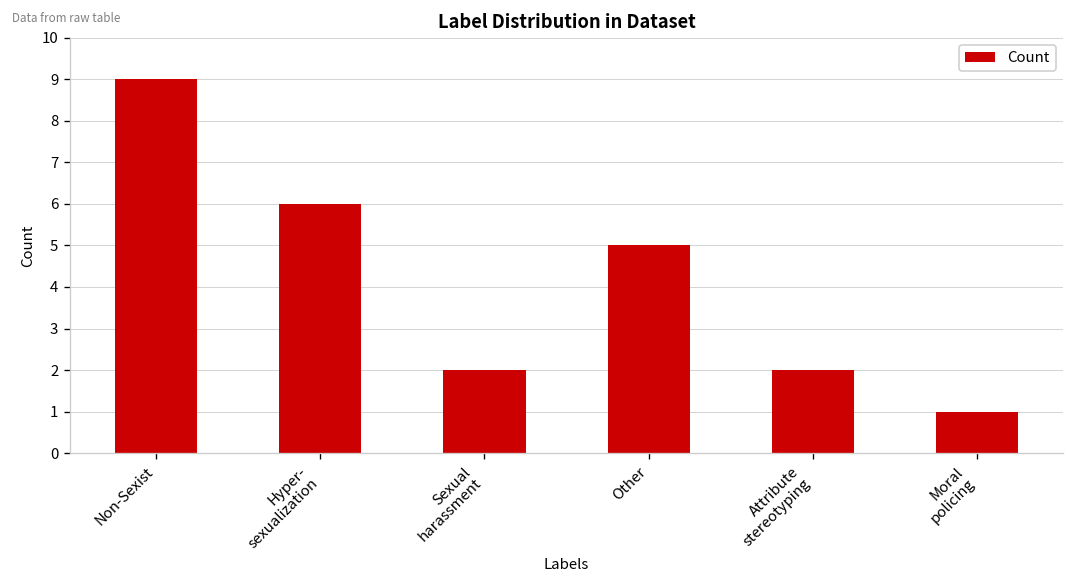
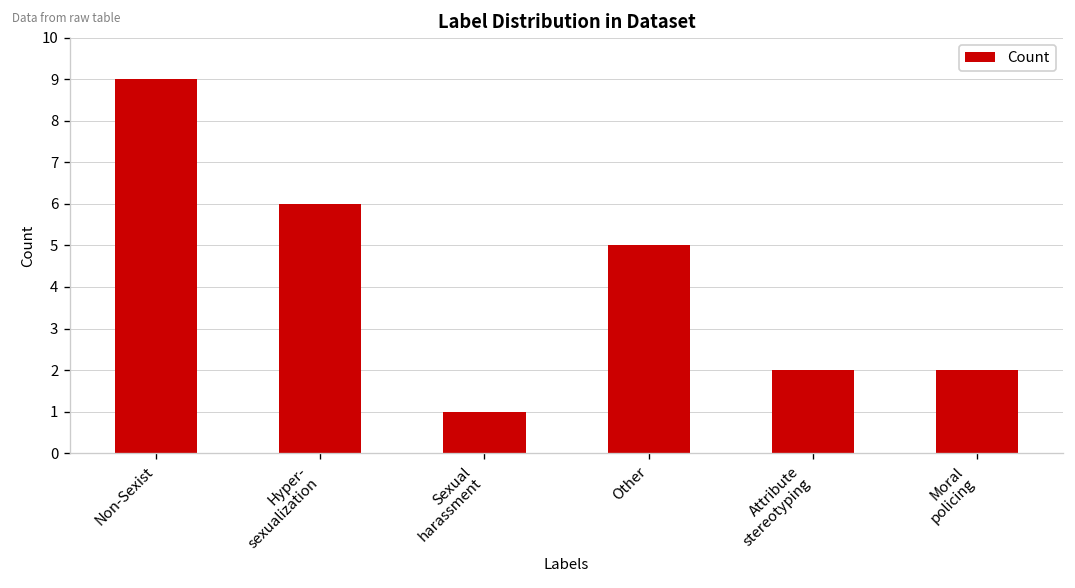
Sexual harassment: 2 -> 1
Moral policing: 1 -> 2
